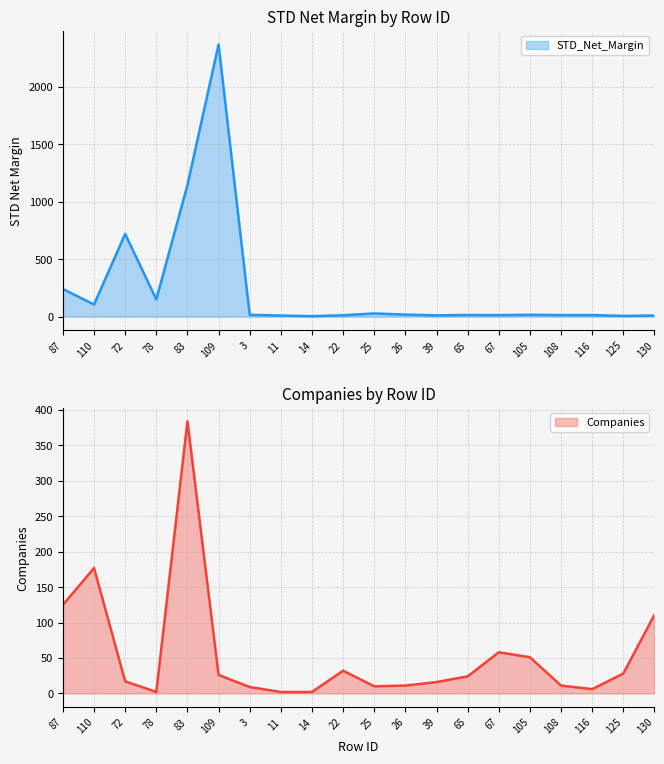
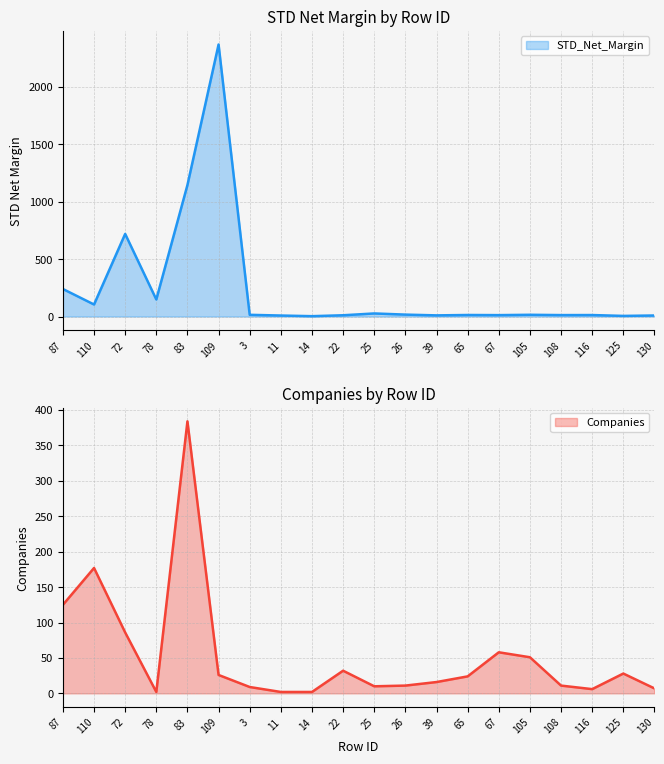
Companies by Row ID, 72: 20 -> 90
Companies by Row ID, 130: 110 -> 10
